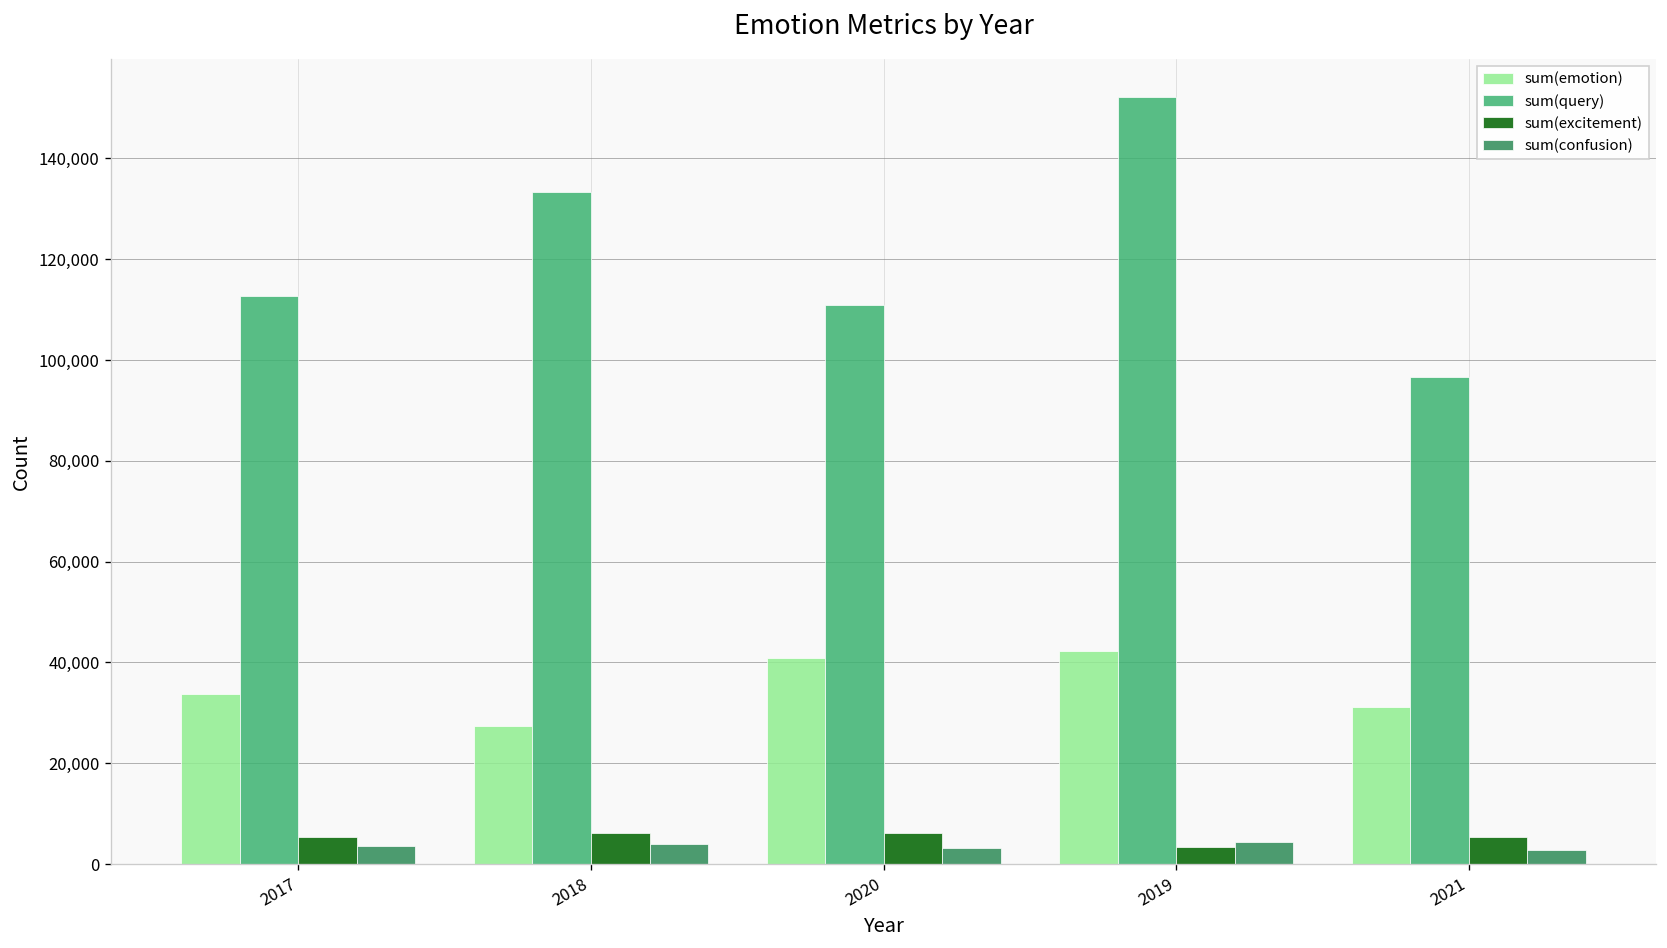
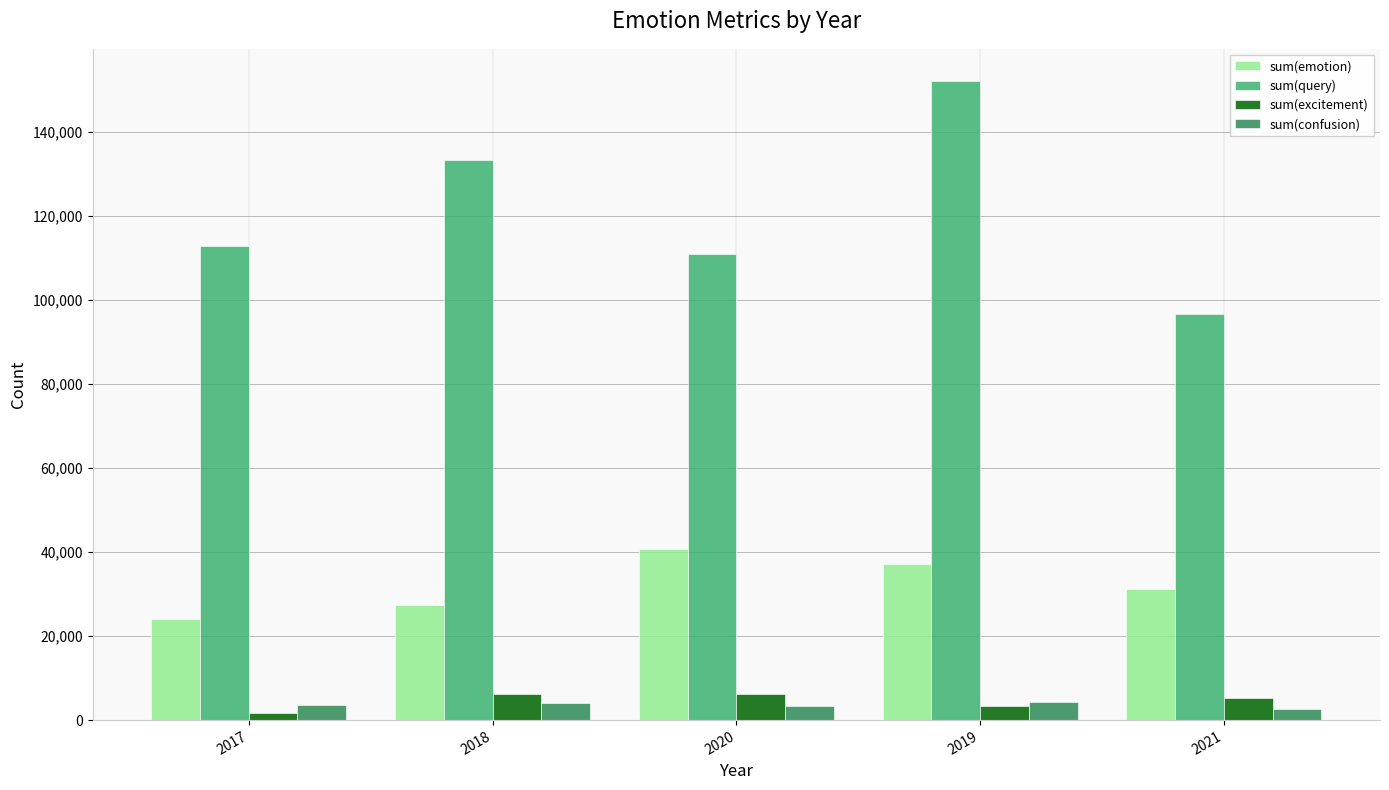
sum(emotion), 2017: 34,000 -> 24,000
sum(excitement), 2017: 5,000 -> 2,000
sum(emotion), 2019: 42,000 -> 37,000
